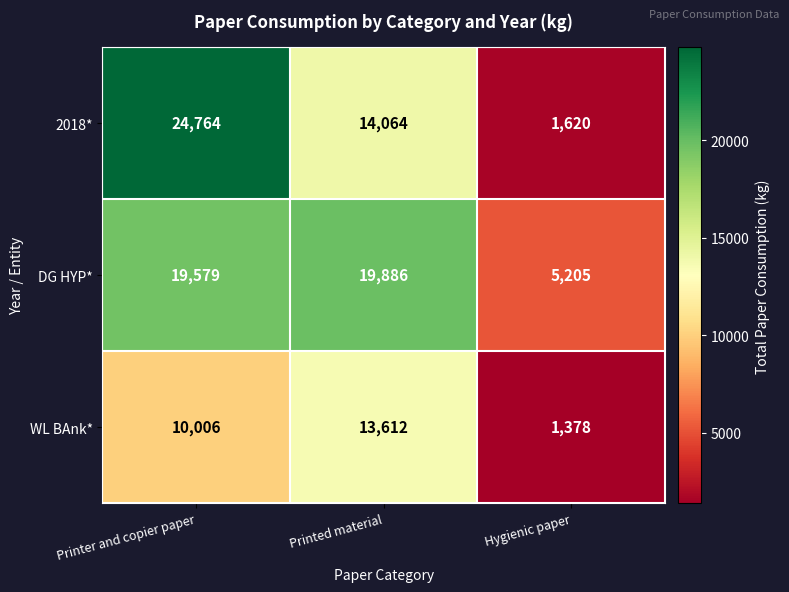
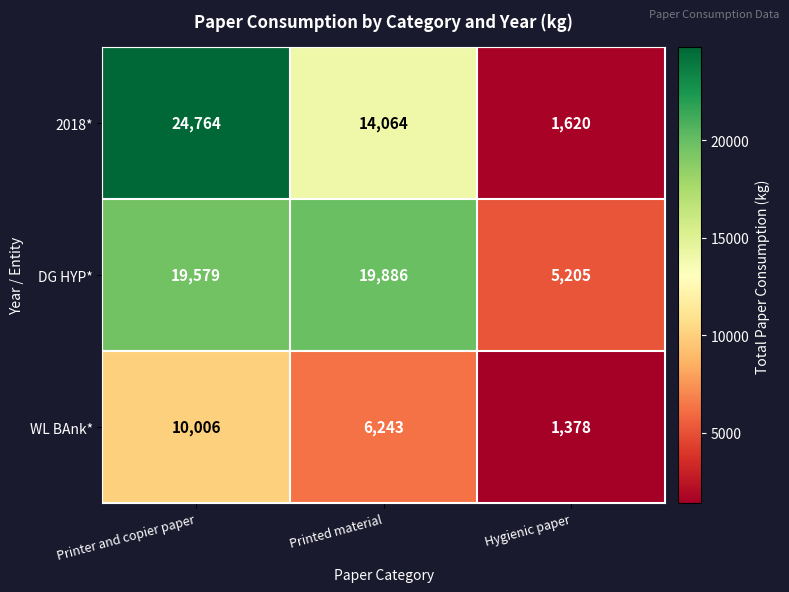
WL BAnk*, Printed material: 13,612 -> 6,243
